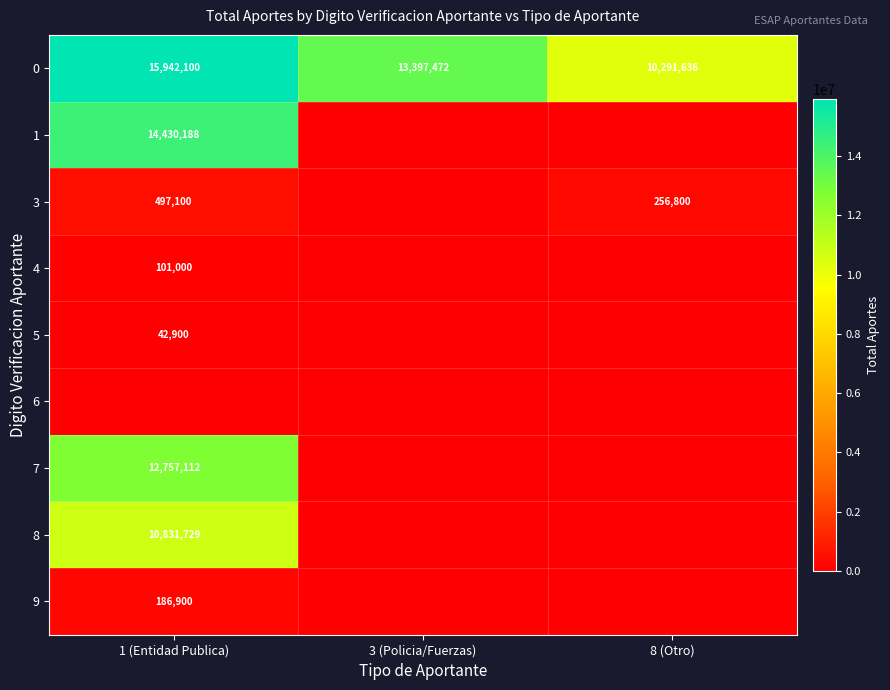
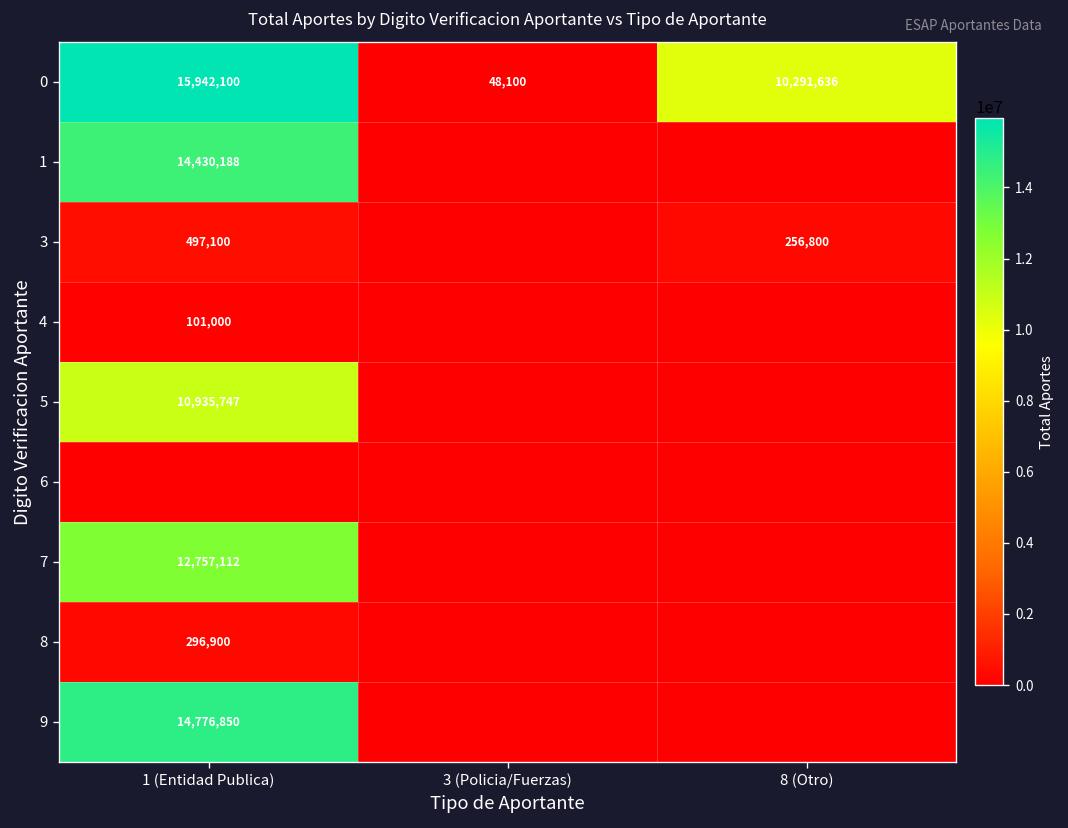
0, 3 (Policia/Fuerzas): 13,397,472 -> 48,100
5, 1 (Entidad Publica): 42,900 -> 10,935,747
8, 1 (Entidad Publica): 10,831,729 -> 296,900
9, 1 (Entidad Publica): 186,900 -> 14,776,850
